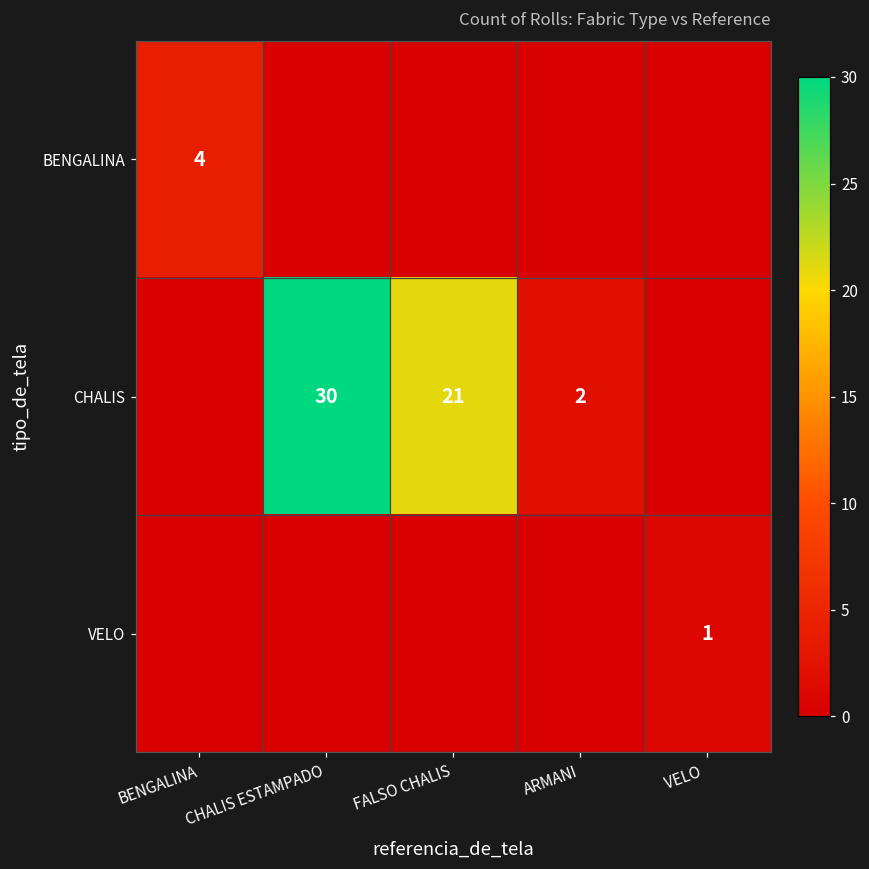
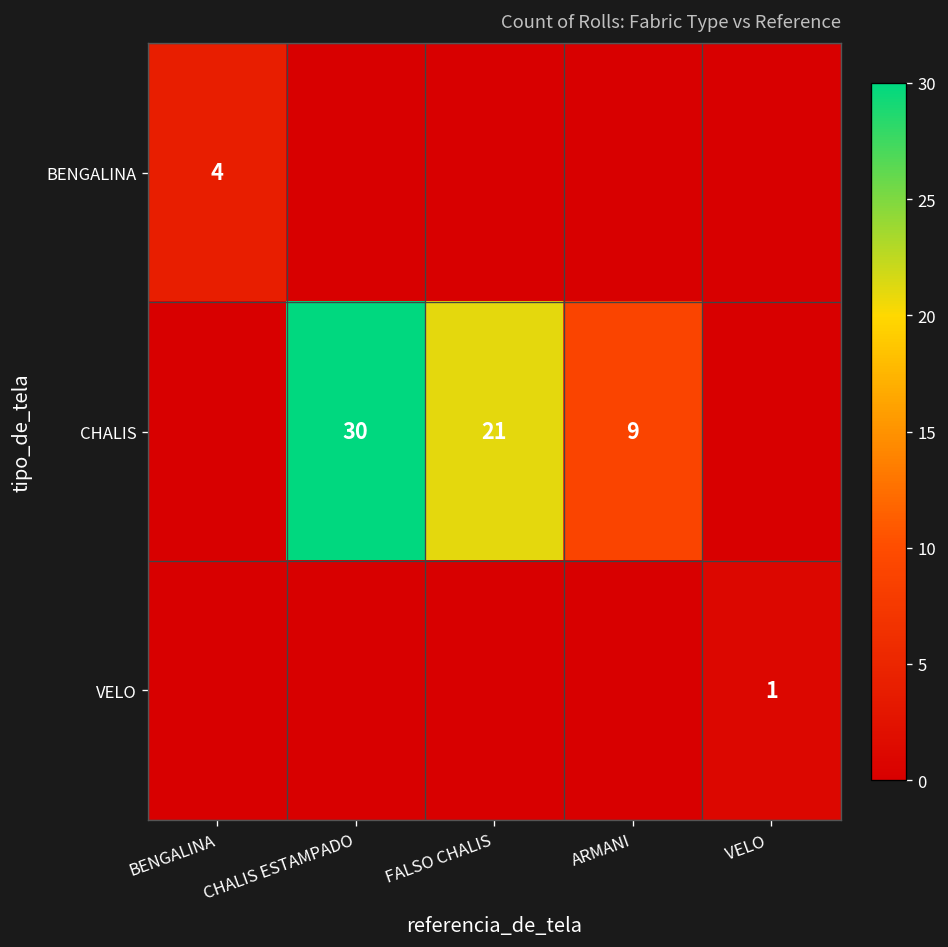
CHALIS, ARMANI: 2 -> 9
